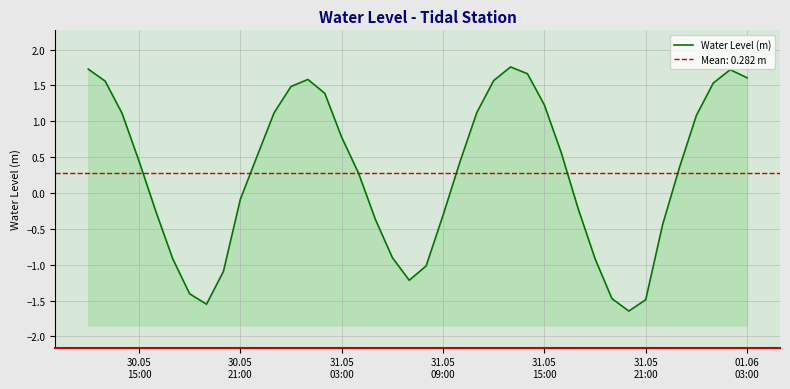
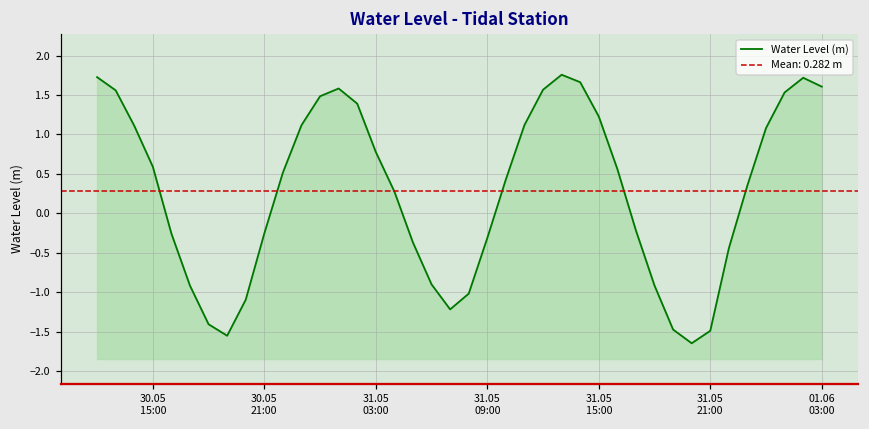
30.05 15:00: 0.4 -> 0.6
30.05 21:00: -0.1 -> -0.3
